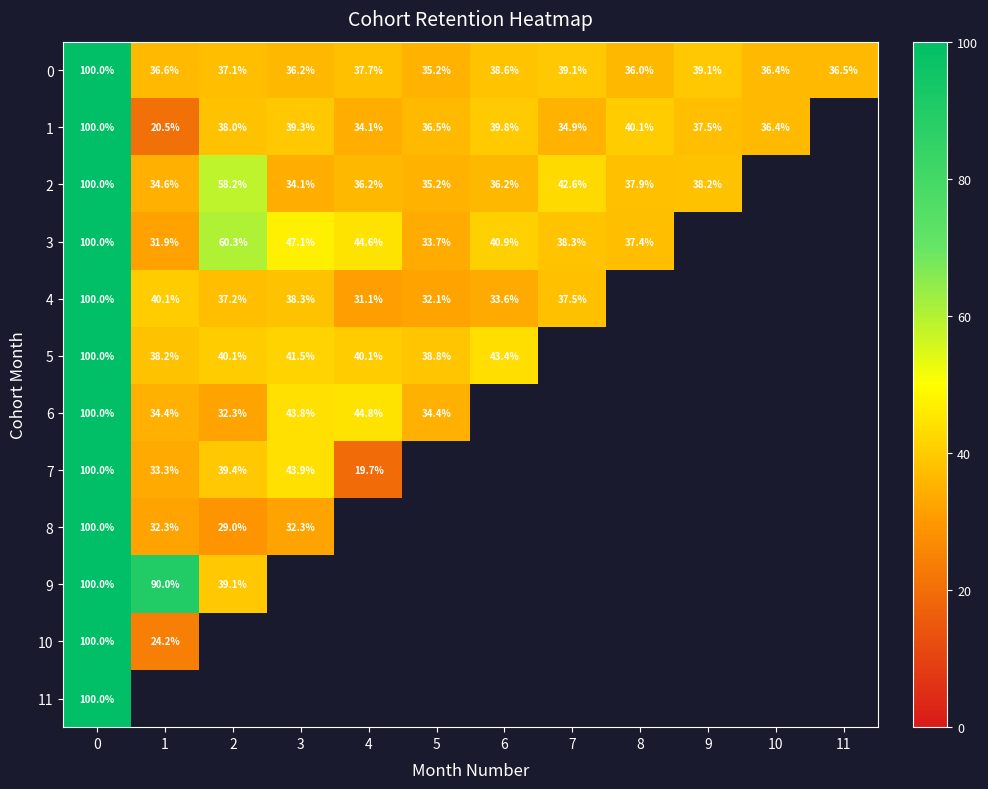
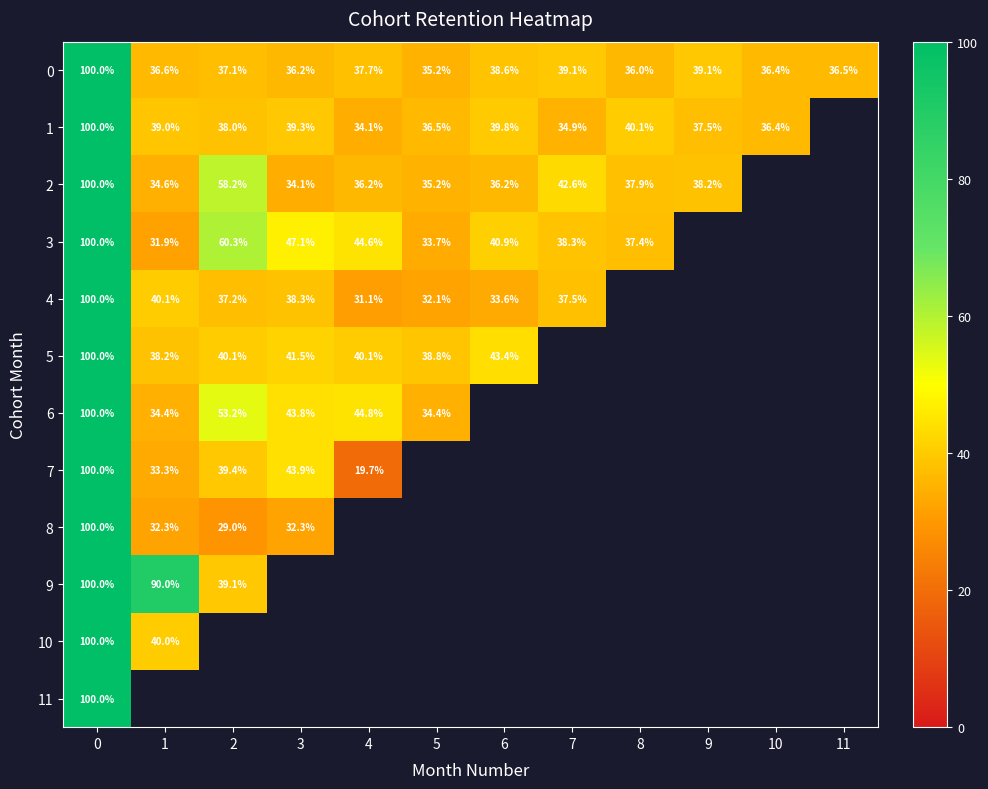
1, 1: 20.5% -> 39.0%
6, 2: 32.3% -> 53.2%
10, 1: 24.2% -> 40.0%
